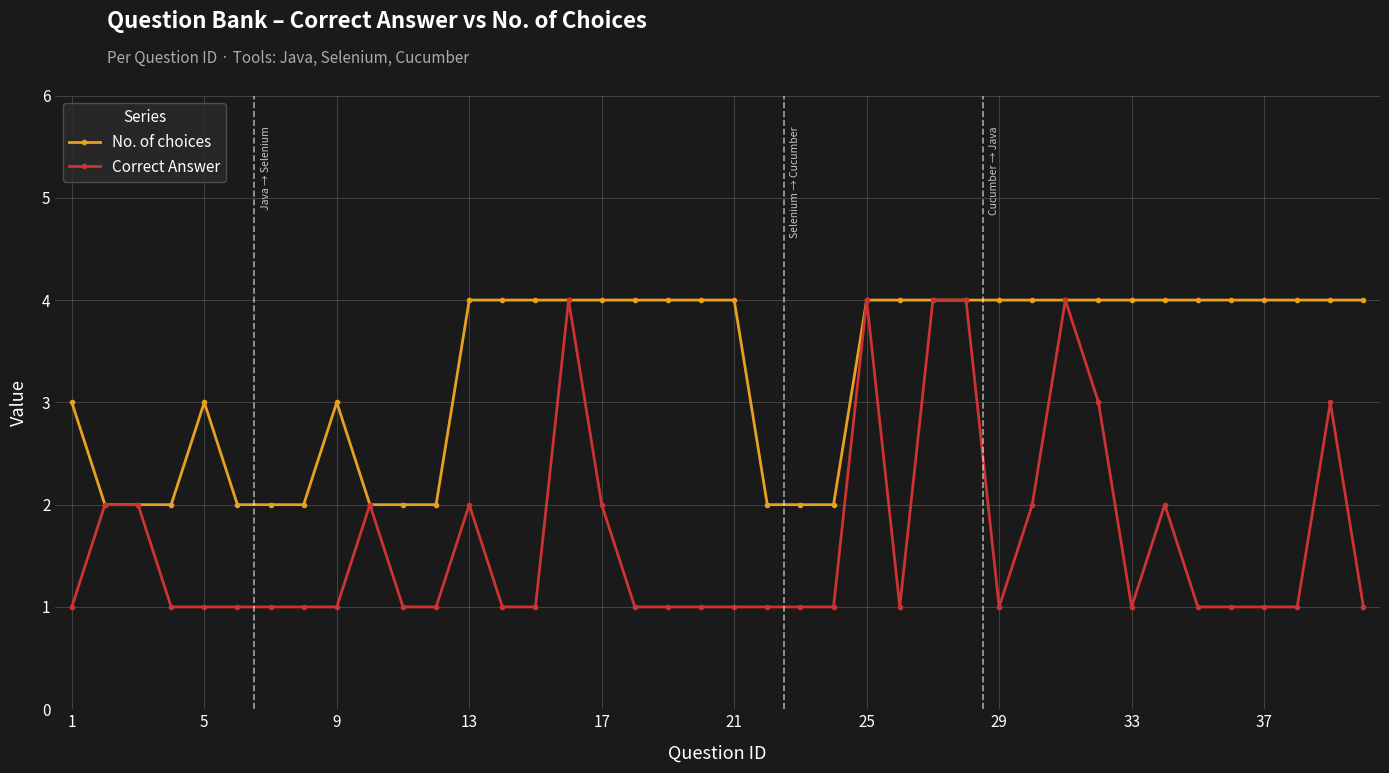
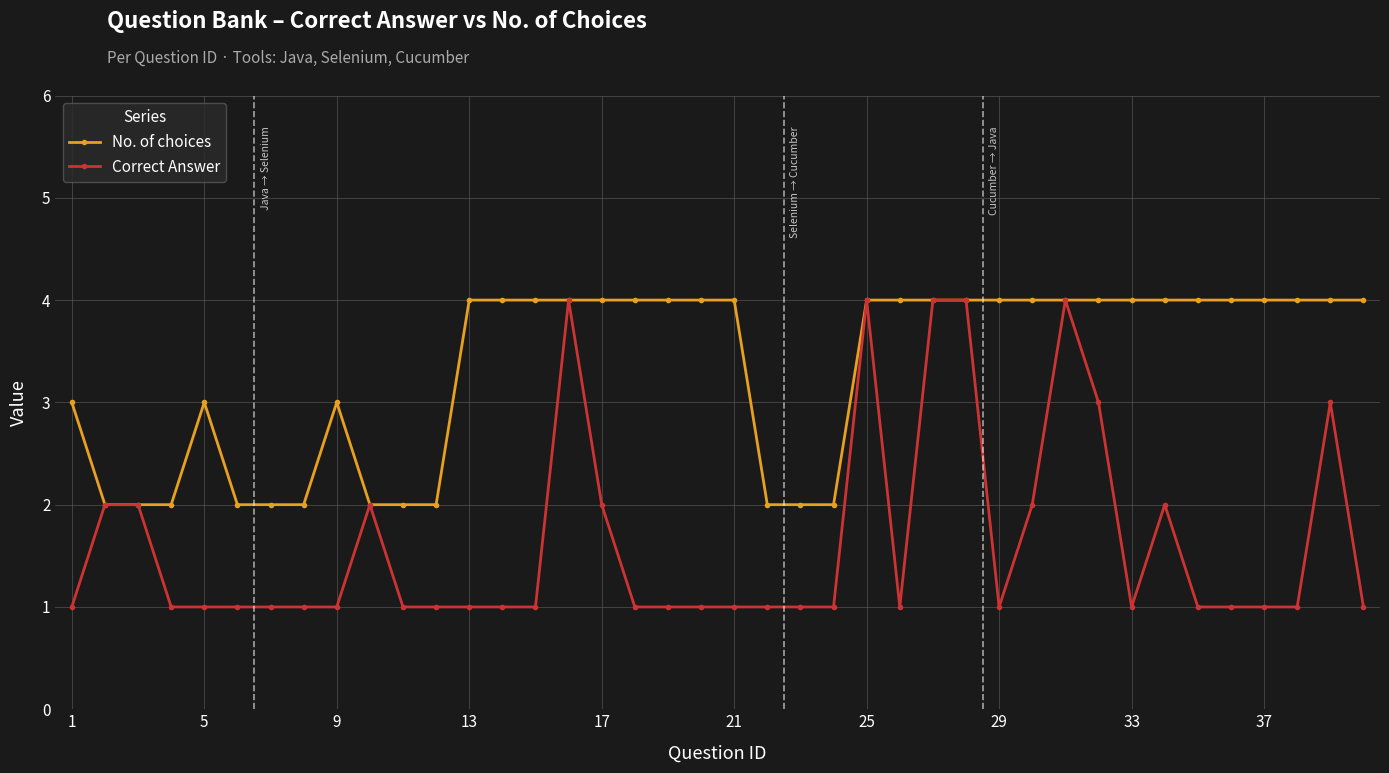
Correct Answer, 13: 2 -> 1
